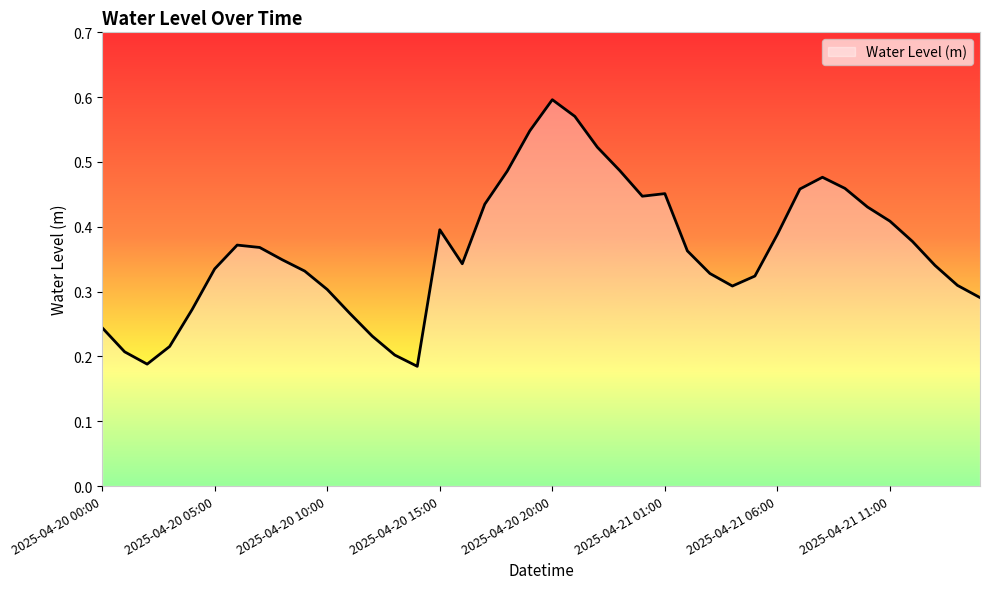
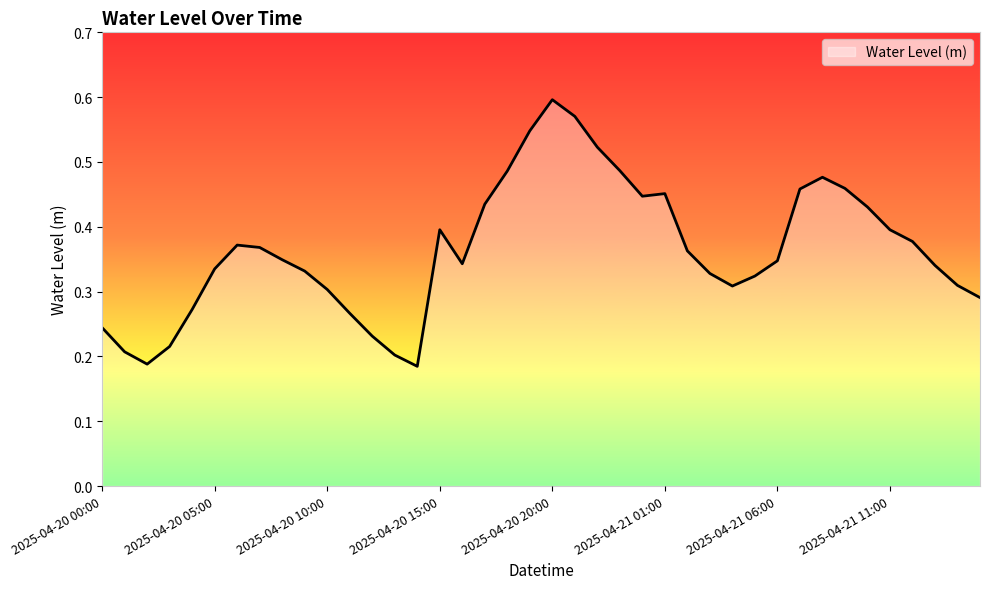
2025-04-21 06:00: 0.39 -> 0.35
2025-04-21 11:00: 0.41 -> 0.40
